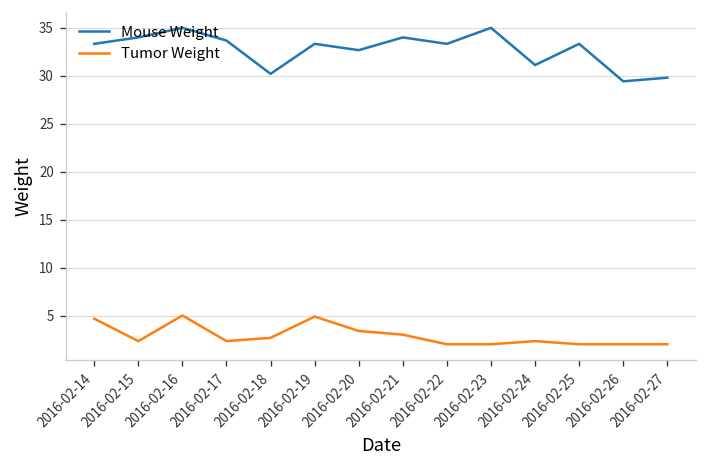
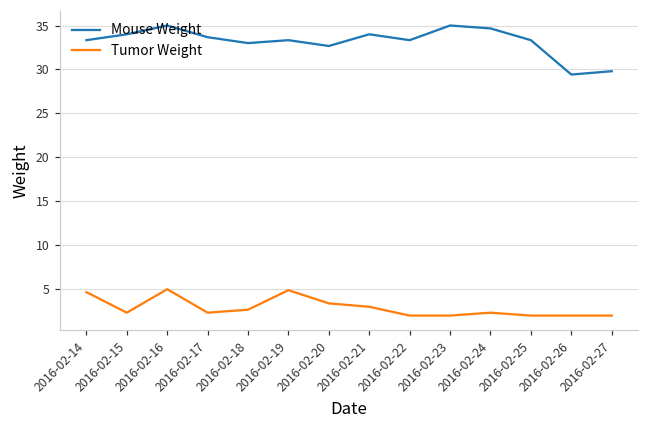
Mouse Weight, 2016-02-18: 30 -> 33
Mouse Weight, 2016-02-24: 31 -> 35
